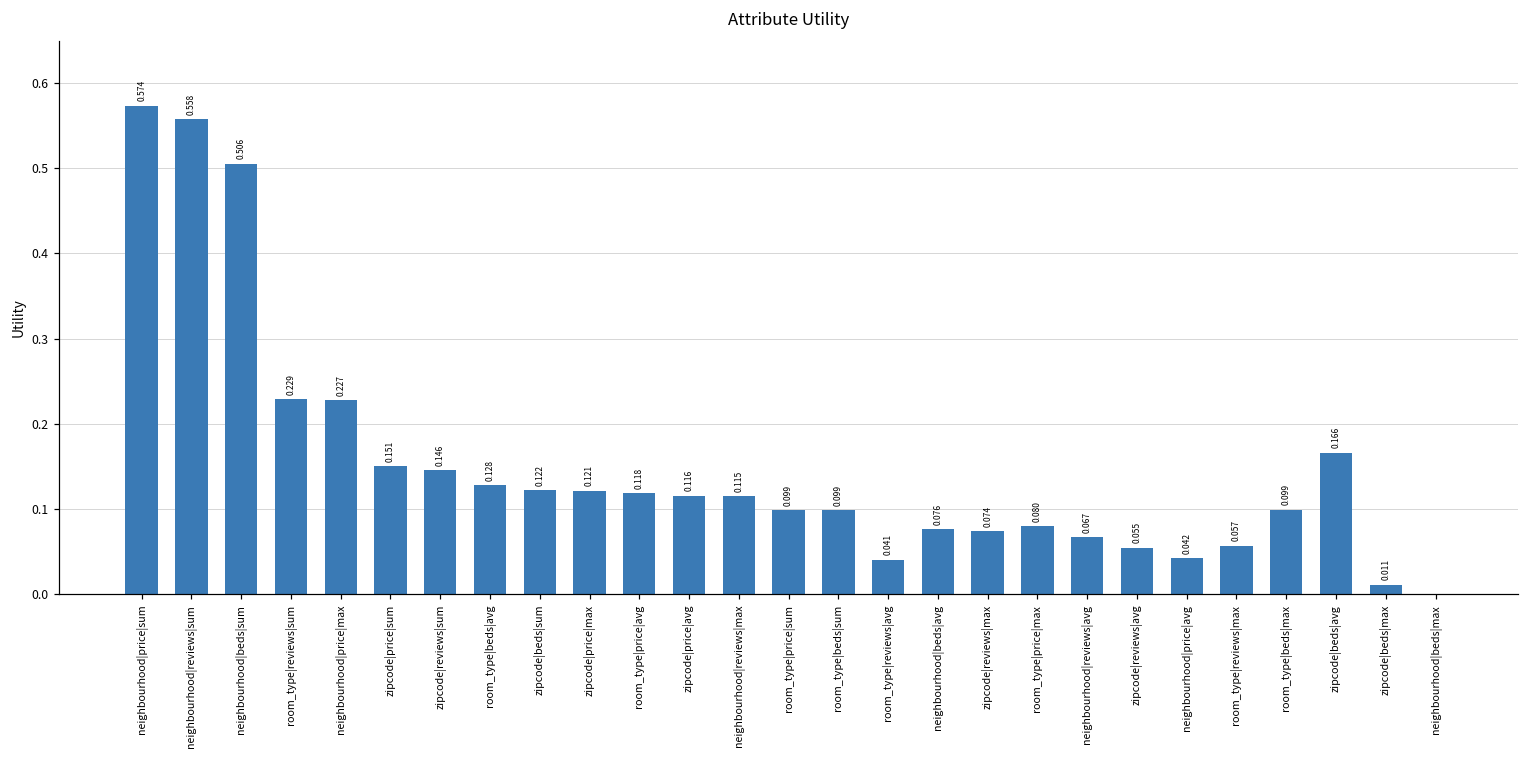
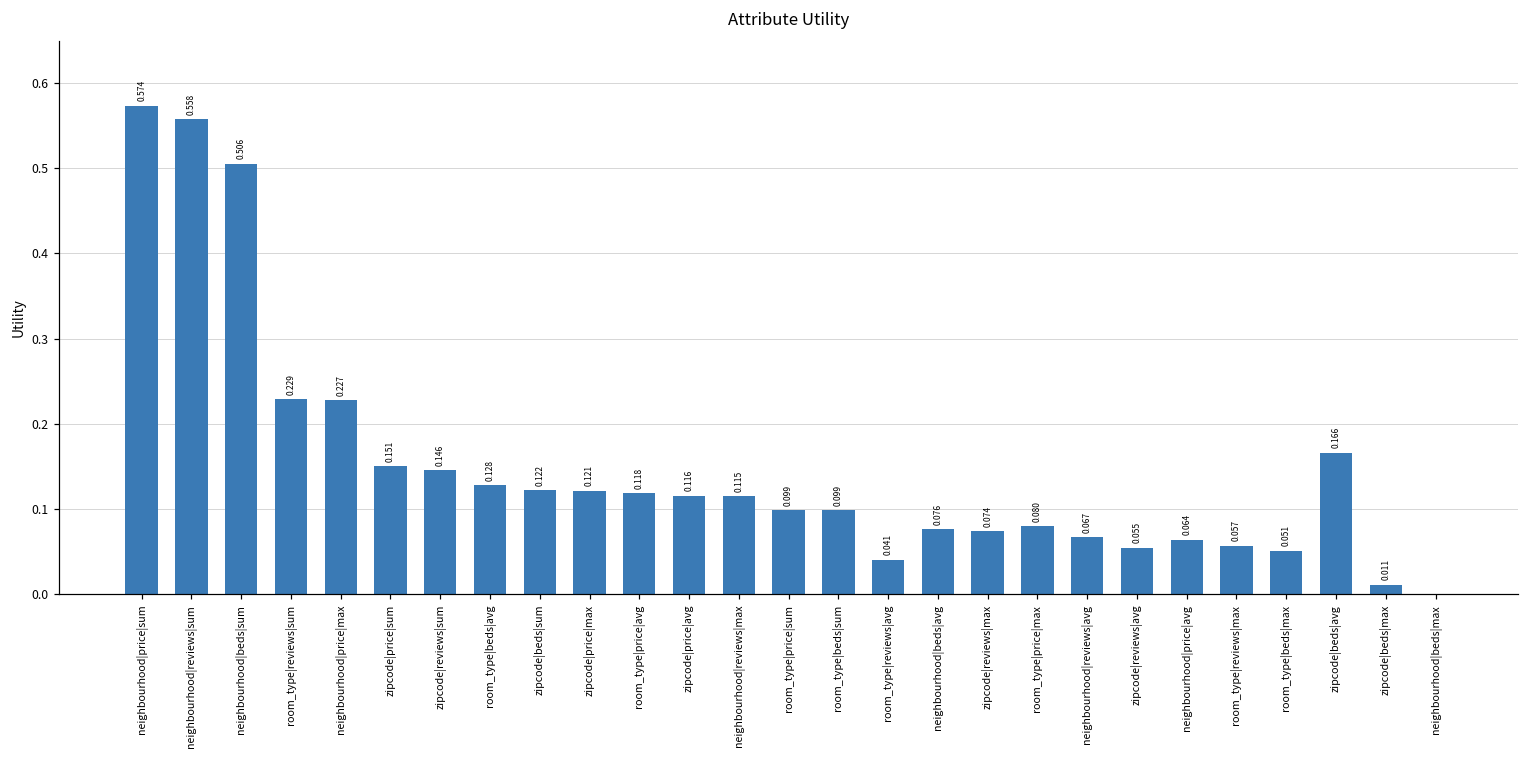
neighbourhood|price|avg: 0.042 -> 0.064
room_type|beds|max: 0.099 -> 0.051
